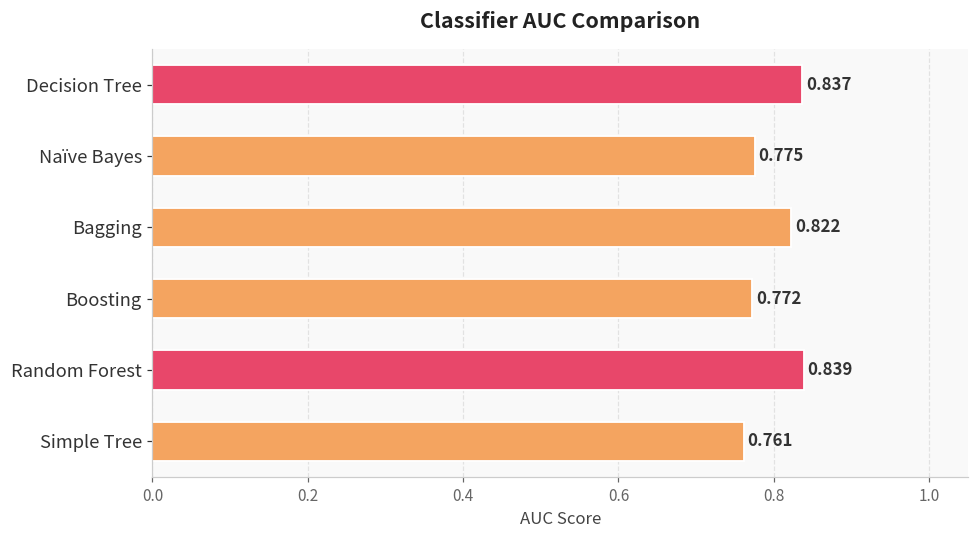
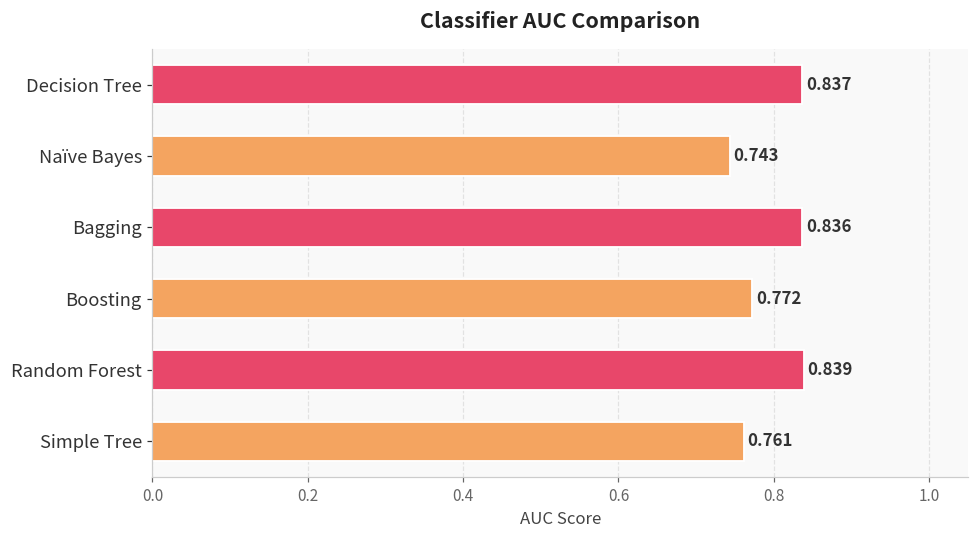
Naïve Bayes: 0.775 -> 0.743
Bagging: 0.822 -> 0.836
